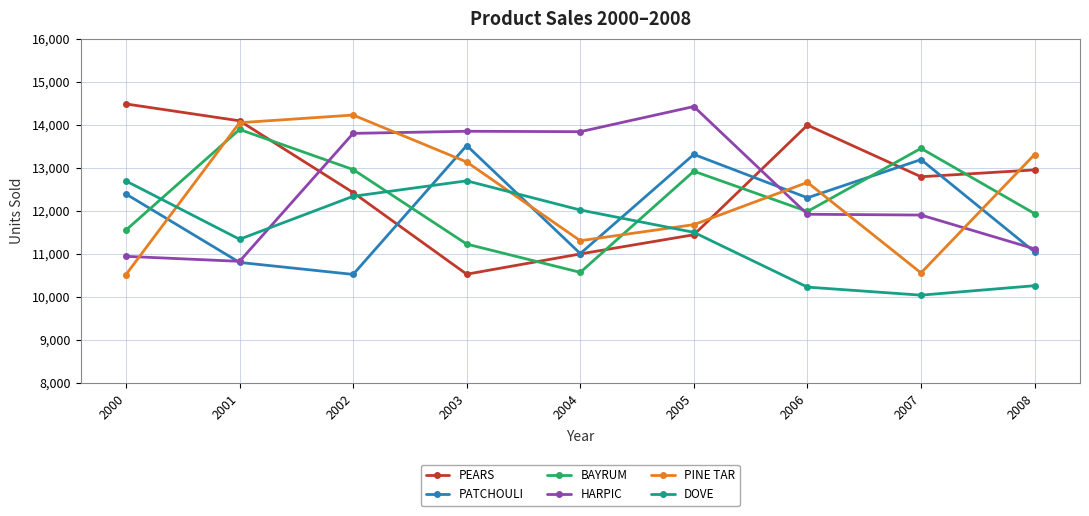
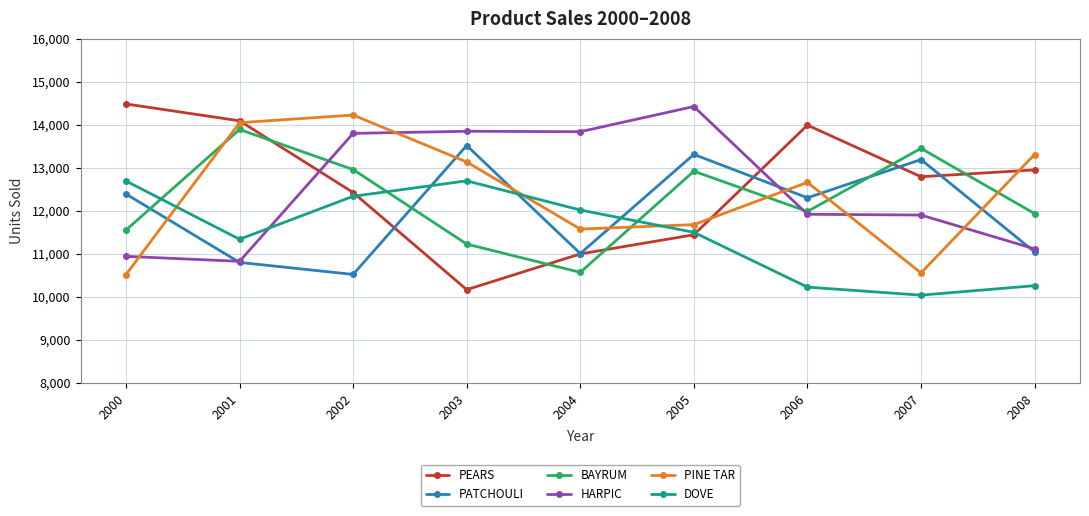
PEARS, 2003: 10,500 -> 10,200
PINE TAR, 2004: 11,300 -> 11,600
